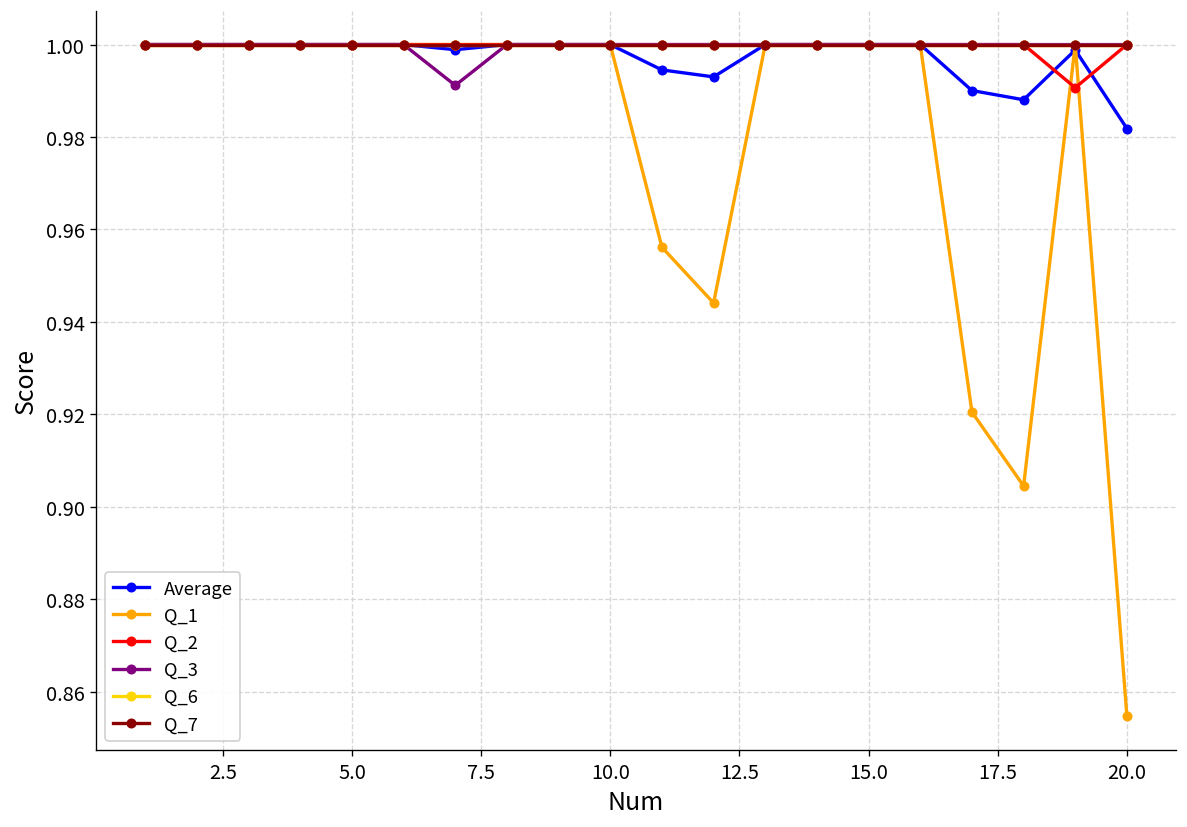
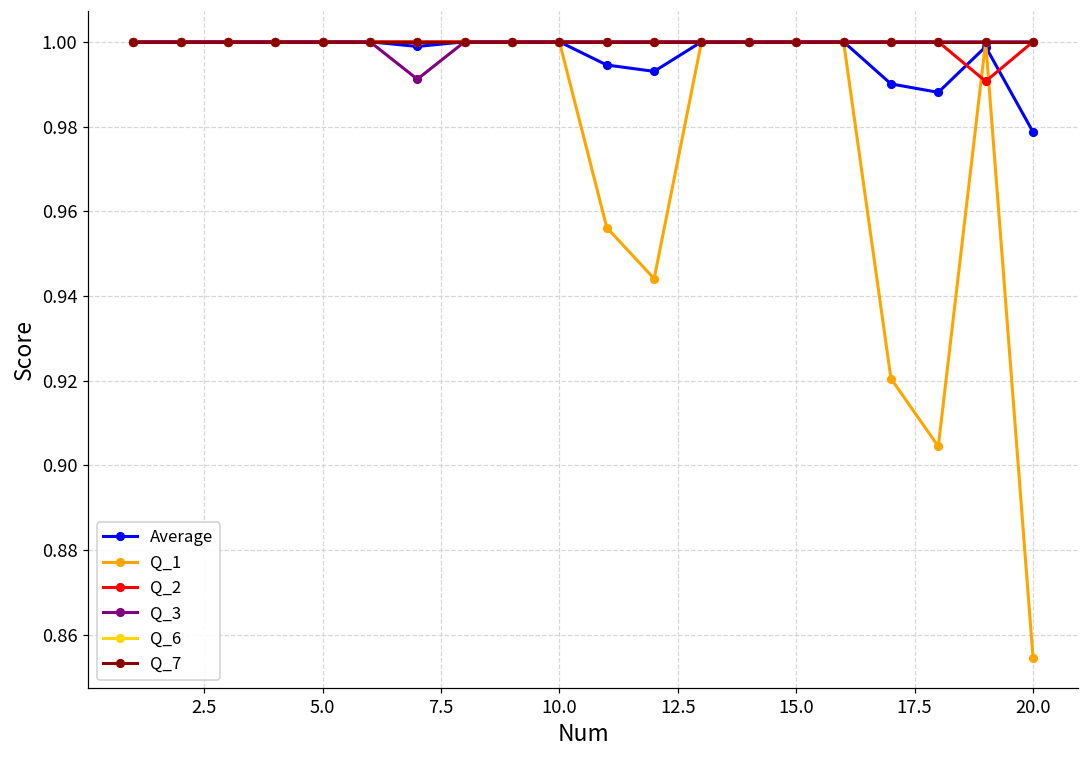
Average, 20.0: 0.982 -> 0.979
